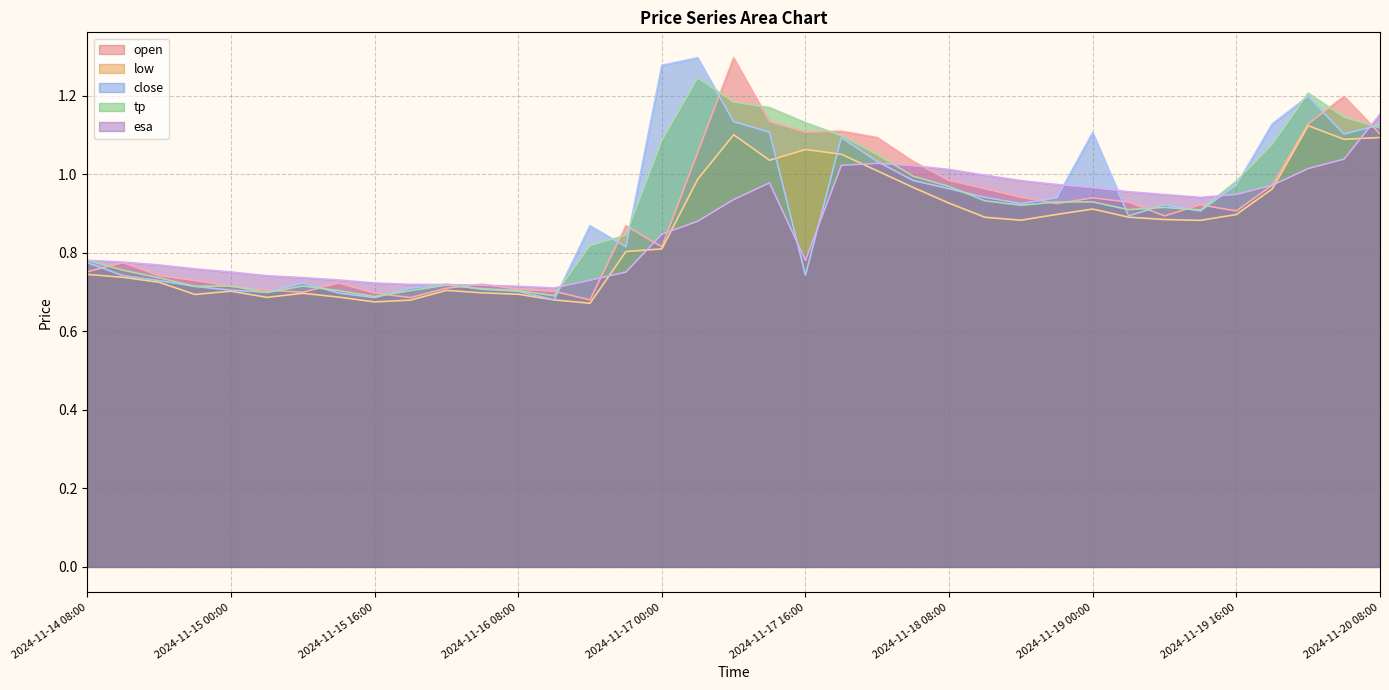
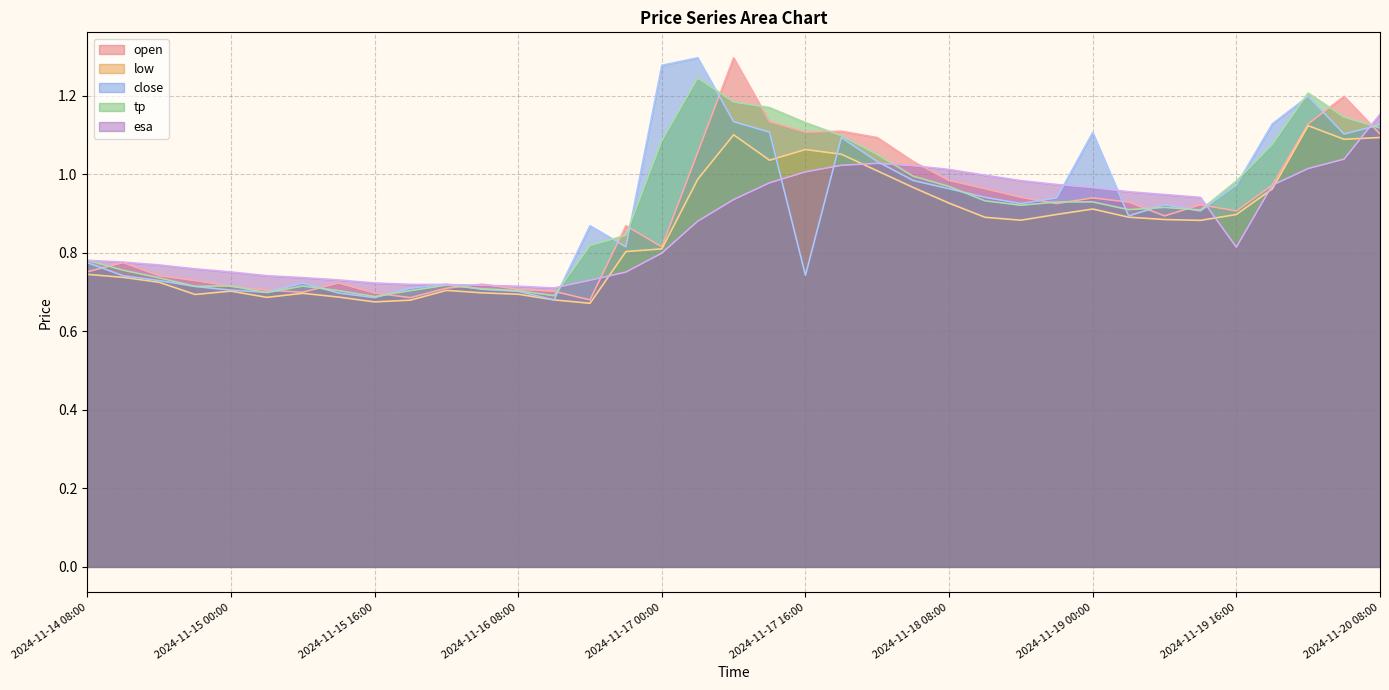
esa, 2024-11-17 00:00: 0.85 -> 0.80
esa, 2024-11-17 16:00: 0.78 -> 1.01
esa, 2024-11-19 16:00: 0.95 -> 0.81
